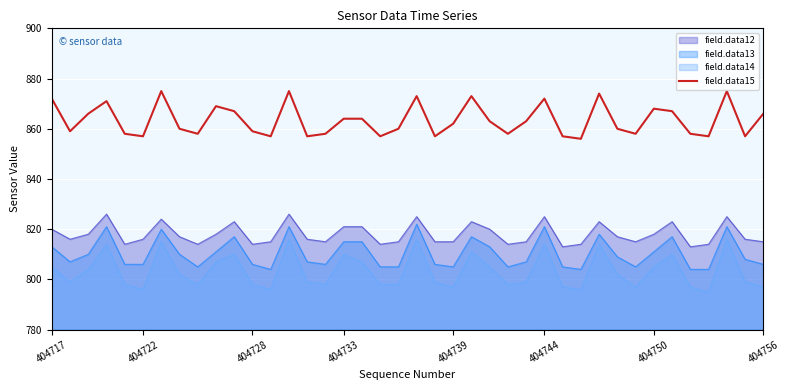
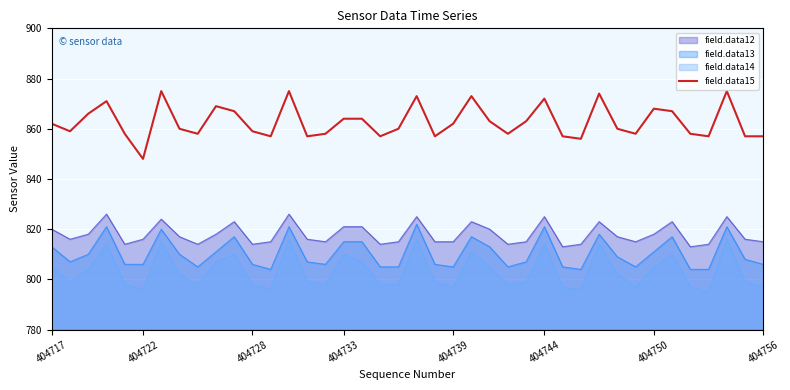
field.data15, 404717: 872 -> 862
field.data15, 404722: 857 -> 848
field.data15, 404756: 866 -> 857
